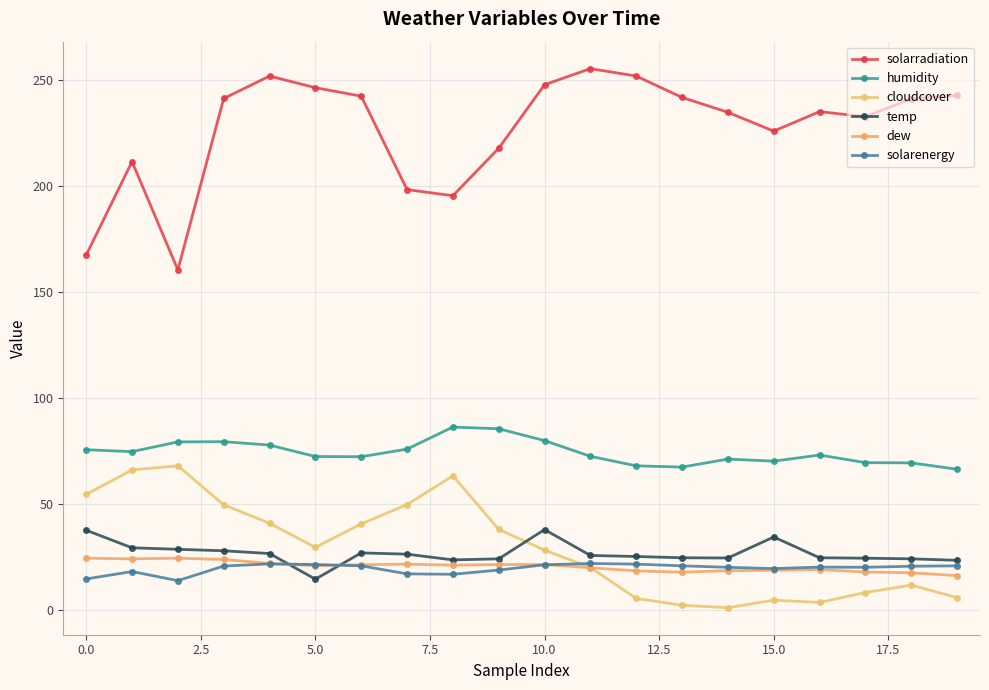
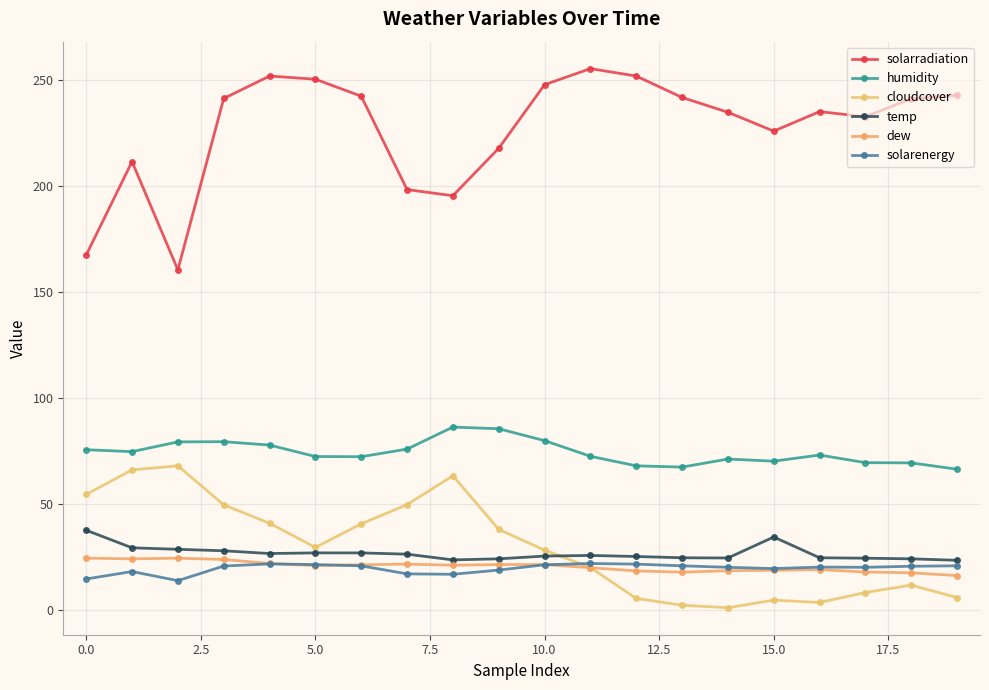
solarradiation, 5.0: 247 -> 251
temp, 5.0: 15 -> 27
temp, 10.0: 38 -> 26
